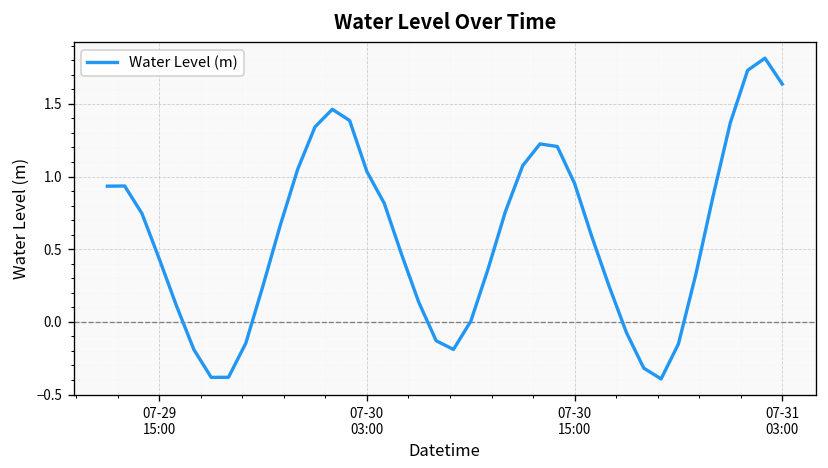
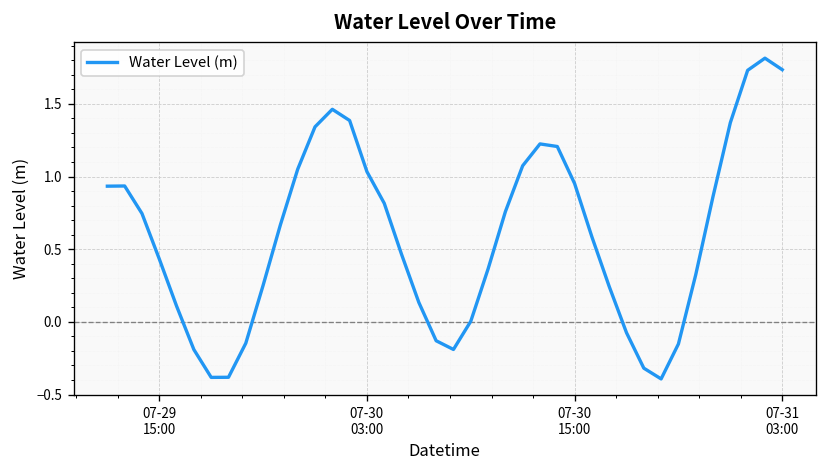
07-31 03:00: 1.64 -> 1.74
